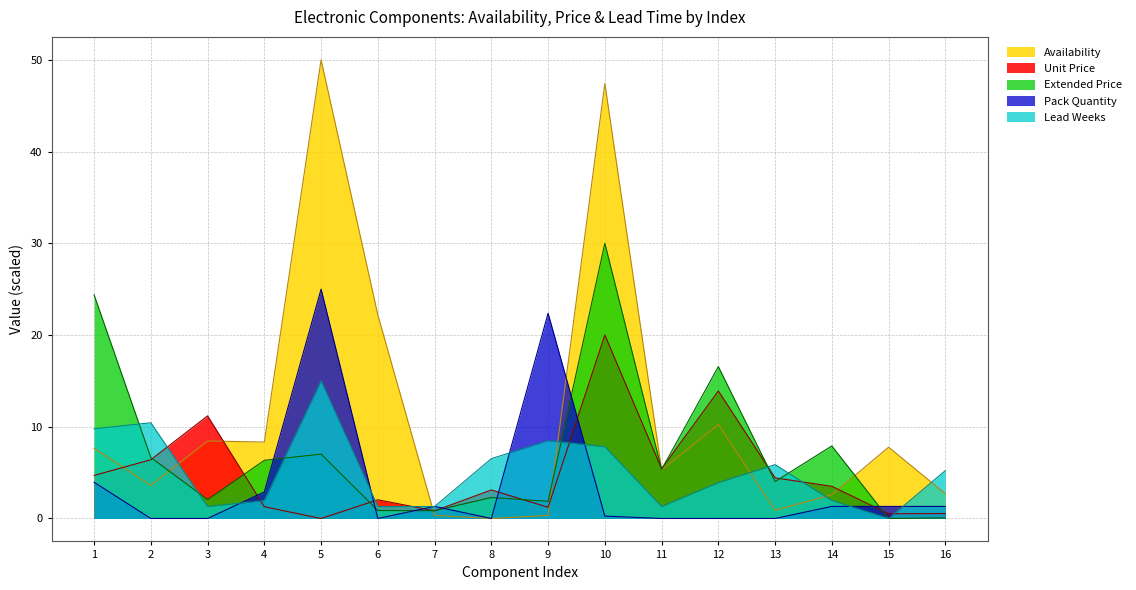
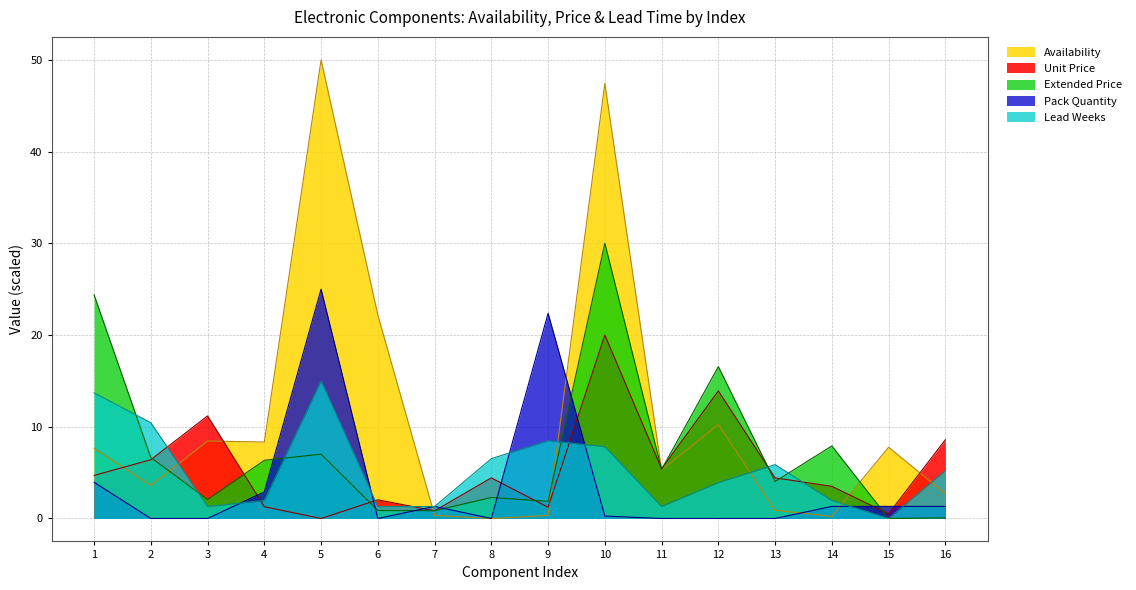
Lead Weeks, 1: 10 -> 14
Unit Price, 8: 3 -> 4
Availability, 14: 3 -> 0
Unit Price, 16: 1 -> 9
